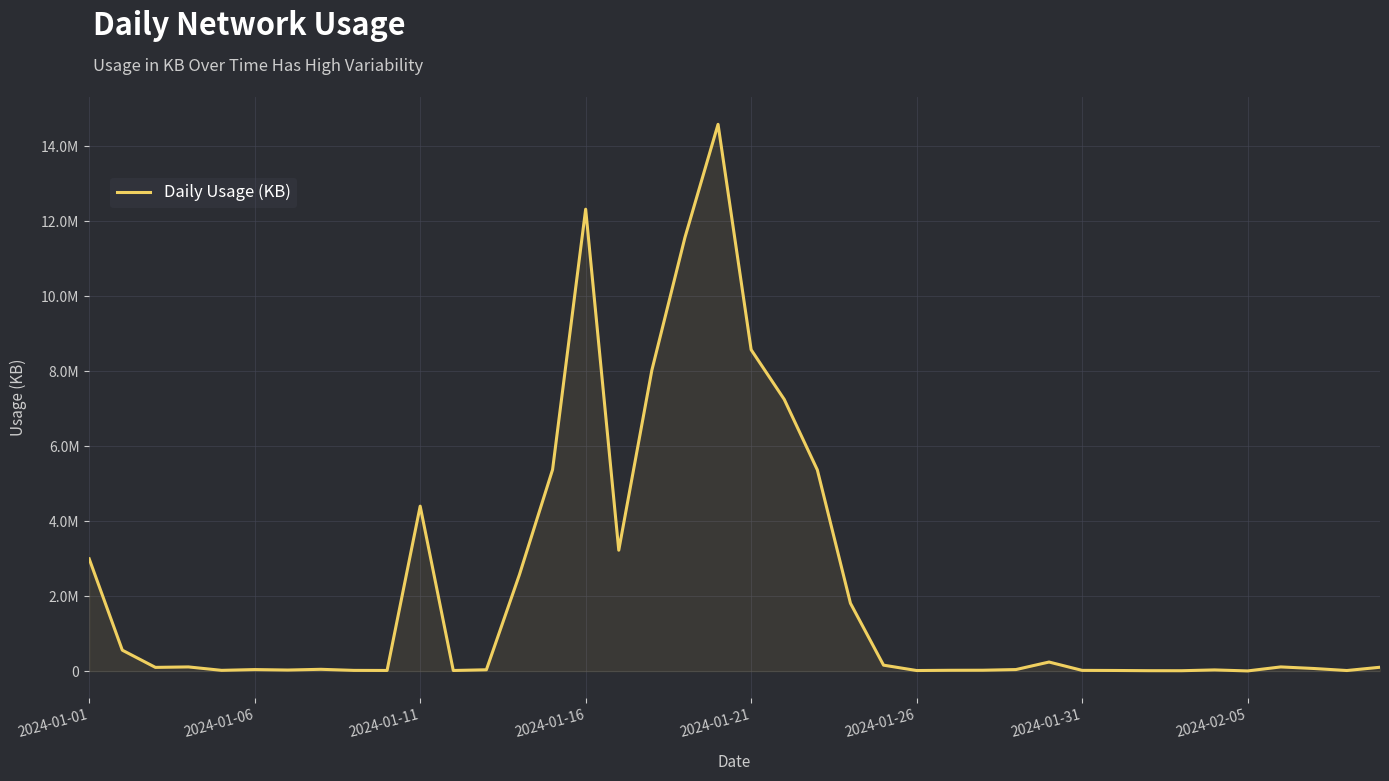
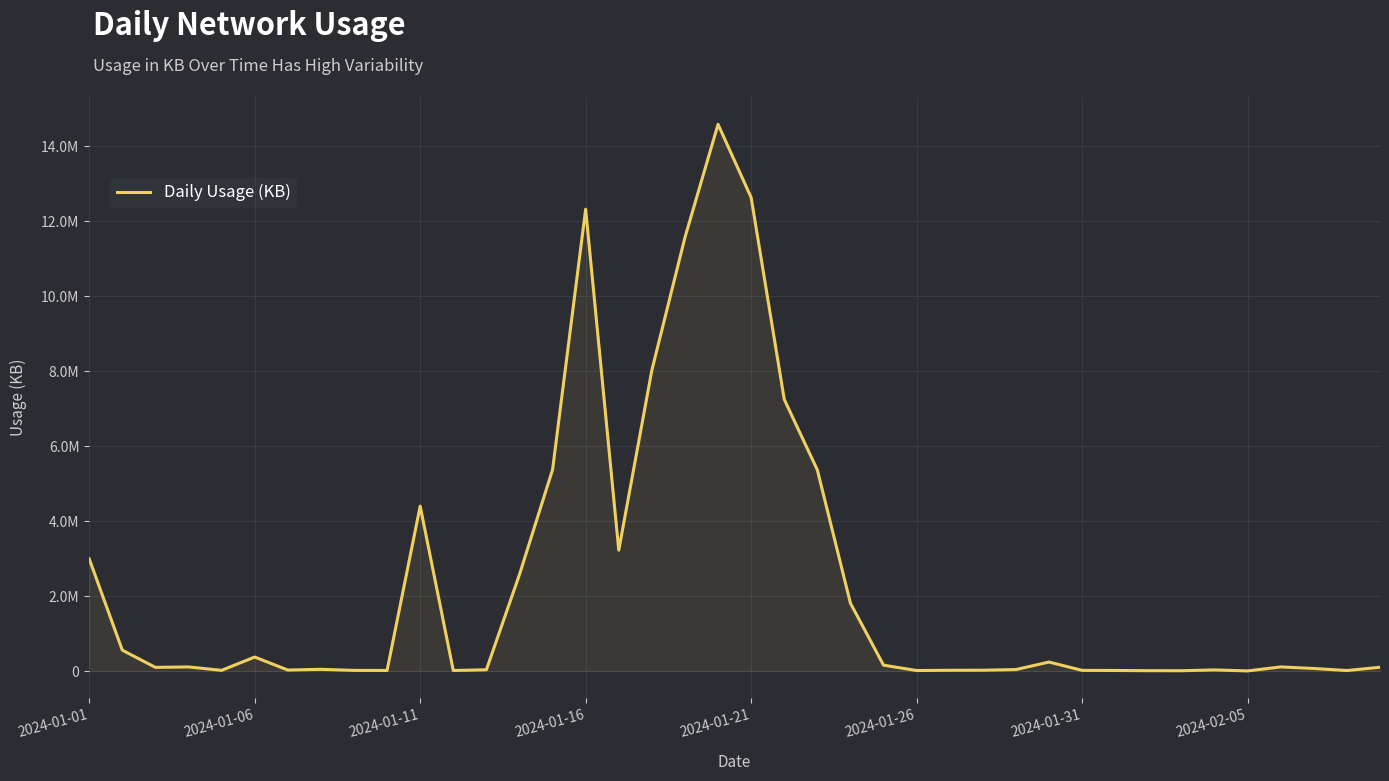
2024-01-06: 0 -> 400000
2024-01-21: 8600000 -> 12600000
